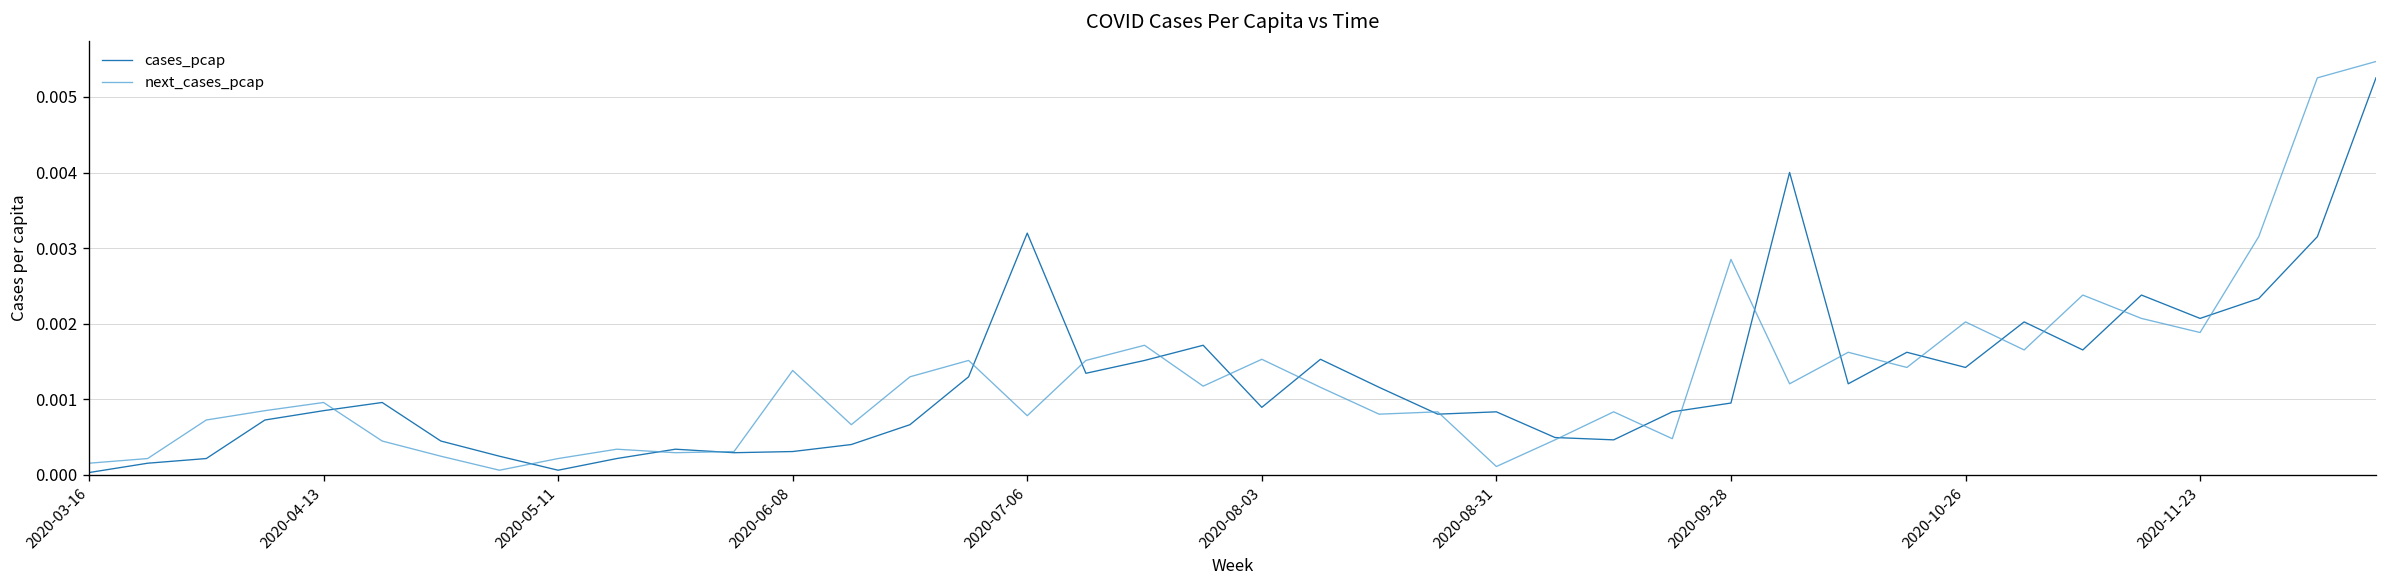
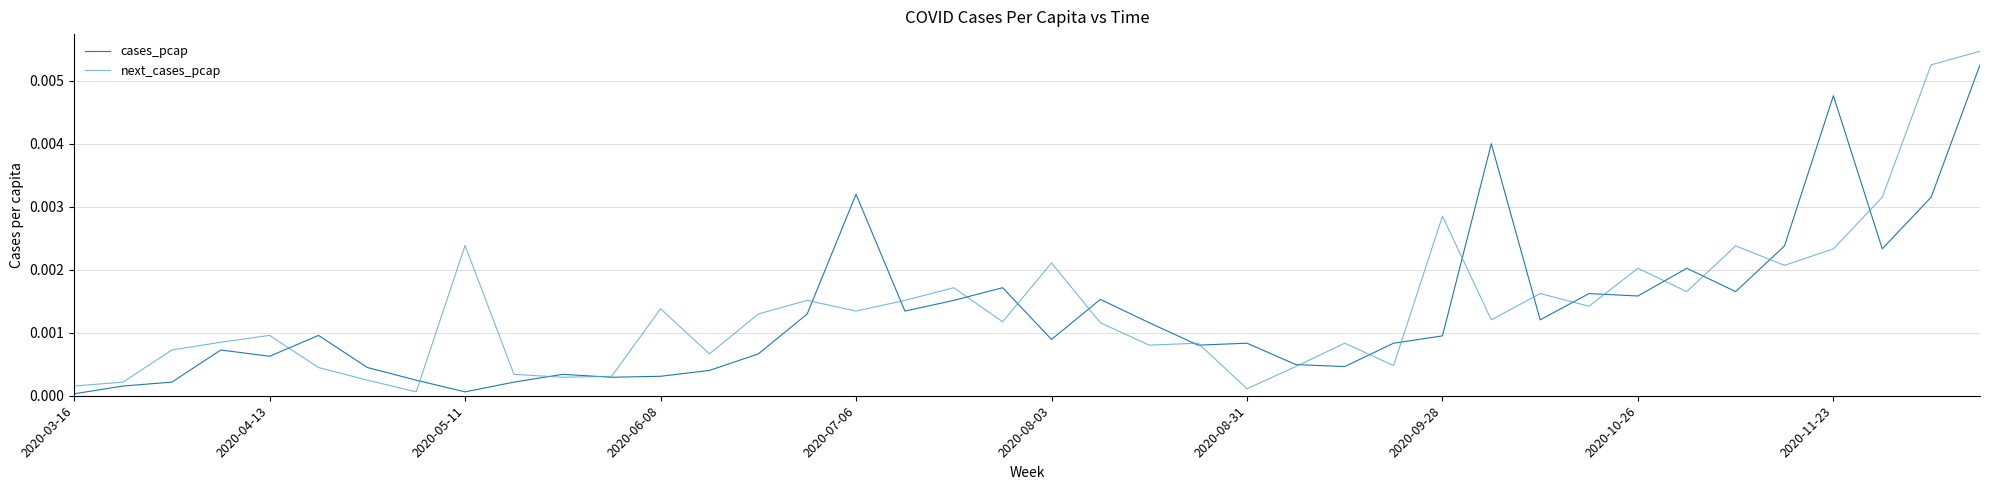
cases_pcap, 2020-04-13: 0.0008 -> 0.0006
next_cases_pcap, 2020-05-11: 0.0002 -> 0.0024
next_cases_pcap, 2020-07-06: 0.0008 -> 0.0013
next_cases_pcap, 2020-08-03: 0.0015 -> 0.0021
cases_pcap, 2020-10-26: 0.0014 -> 0.0016
cases_pcap, 2020-11-23: 0.0021 -> 0.0048
next_cases_pcap, 2020-11-23: 0.0019 -> 0.0023
